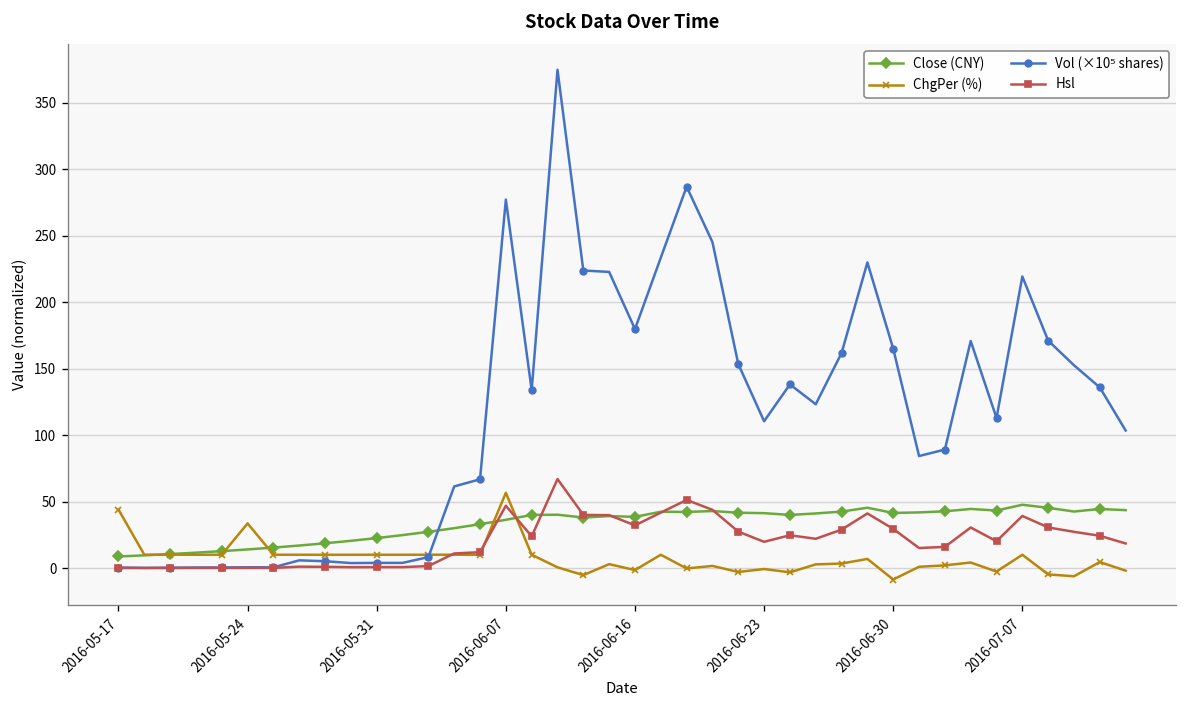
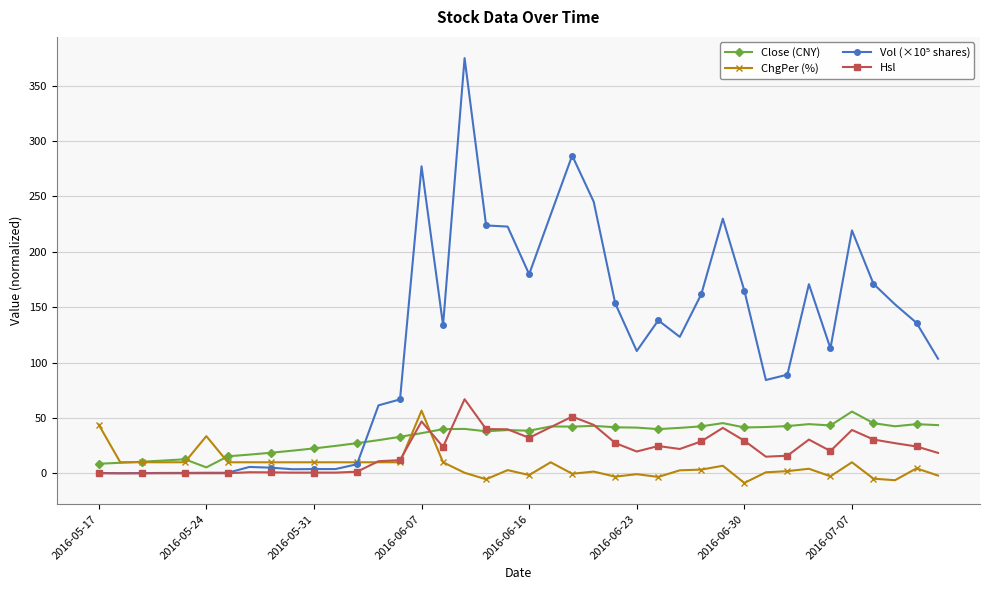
Close (CNY), 2016-05-24: 14 -> 5
Close (CNY), 2016-07-07: 48 -> 56
